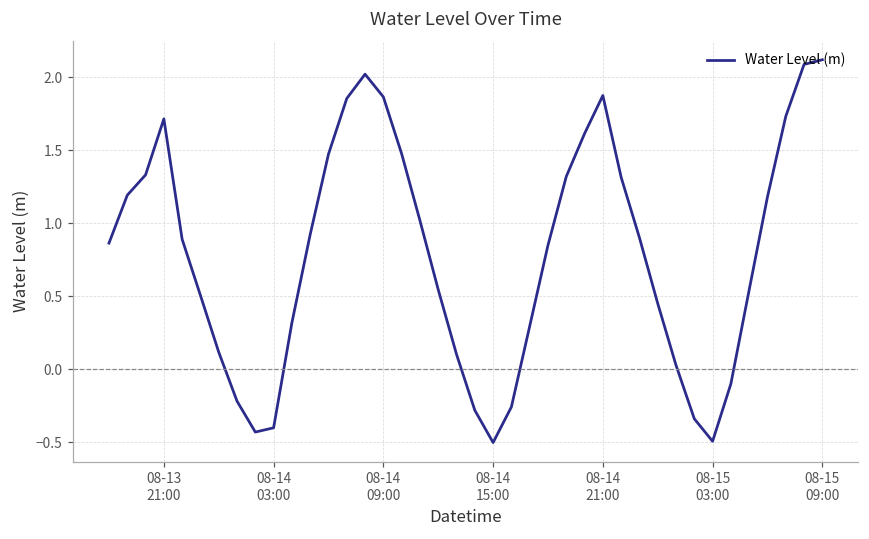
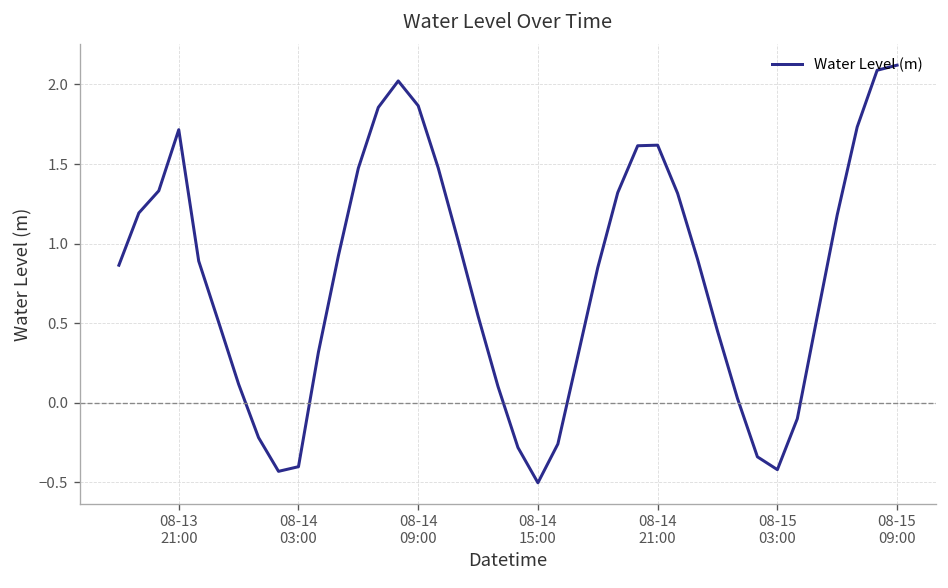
08-14 21:00: 1.88 -> 1.62
08-15 03:00: -0.49 -> -0.42
